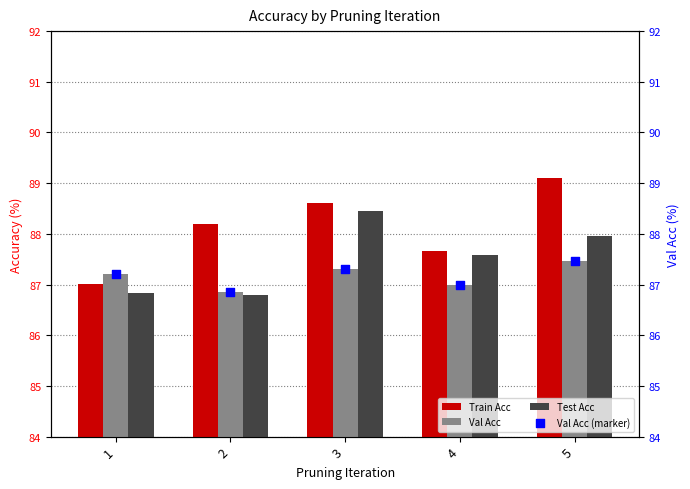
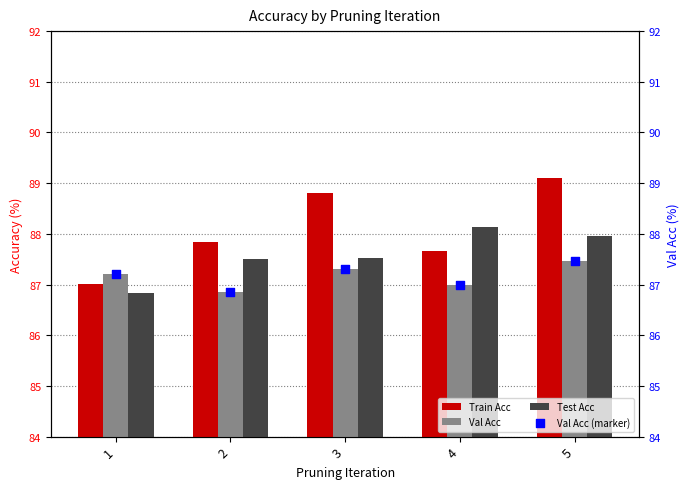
Train Acc, 2: 88.2 -> 87.8
Test Acc, 2: 86.8 -> 87.5
Train Acc, 3: 88.6 -> 88.8
Test Acc, 3: 88.4 -> 87.5
Test Acc, 4: 87.6 -> 88.1
